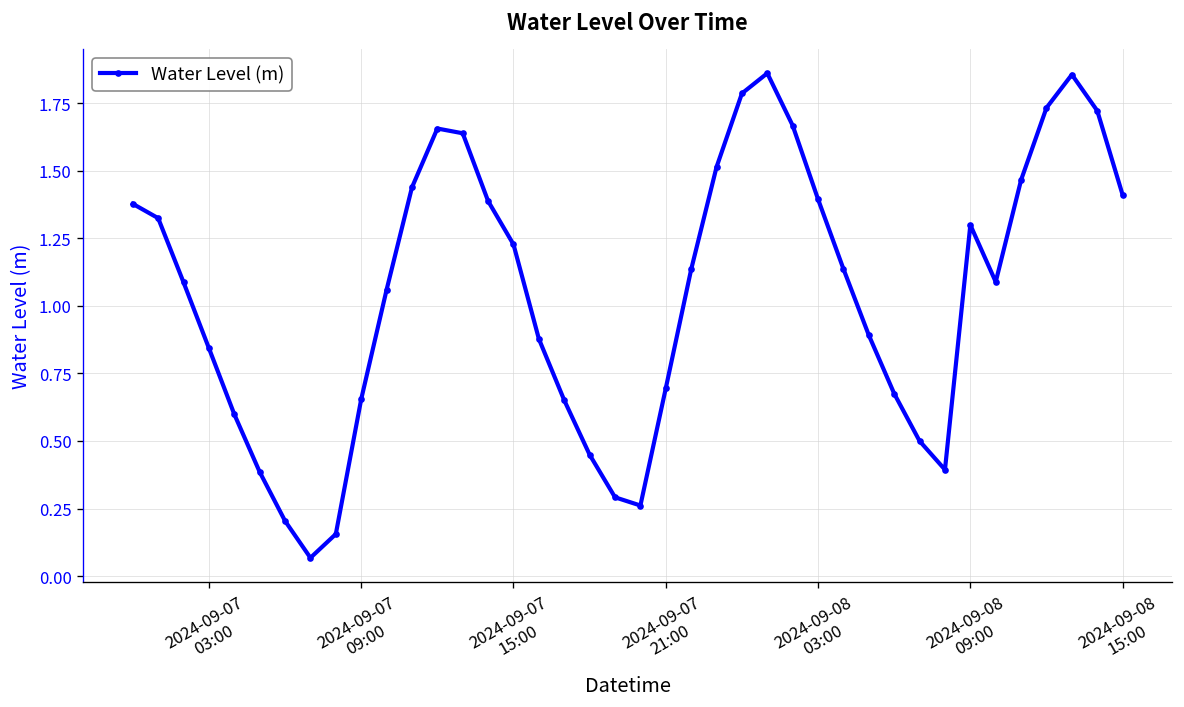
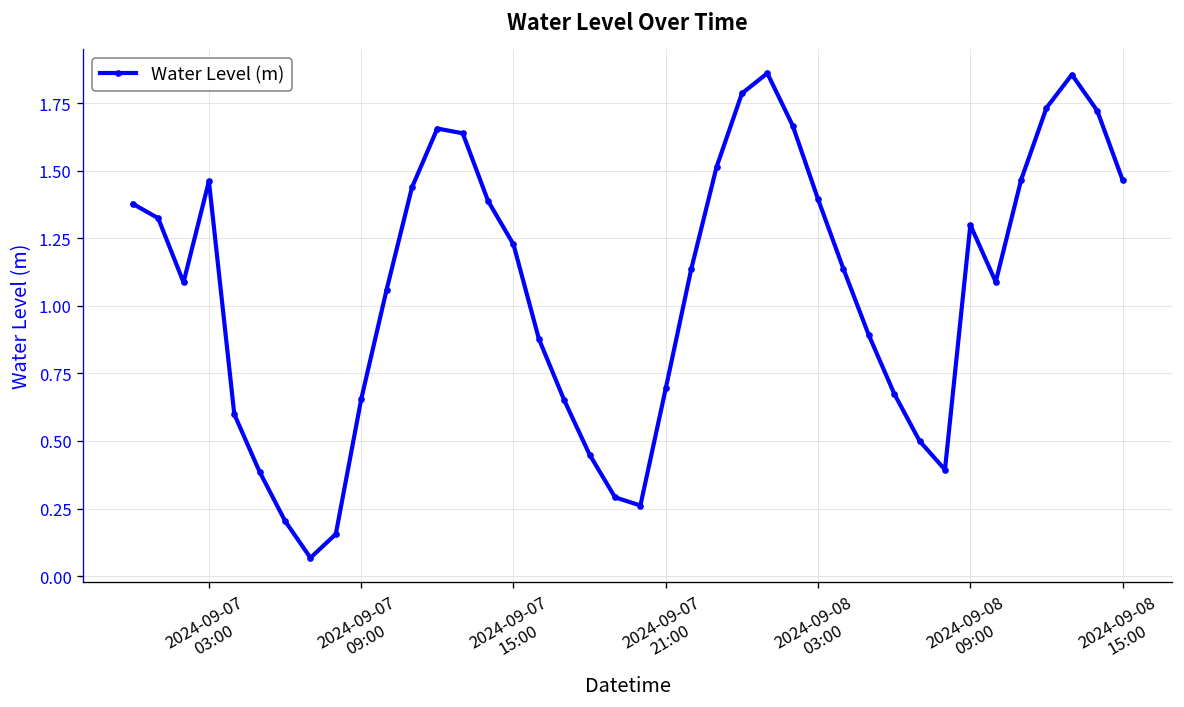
2024-09-07 03:00: 0.84 -> 1.46
2024-09-08 15:00: 1.41 -> 1.47
